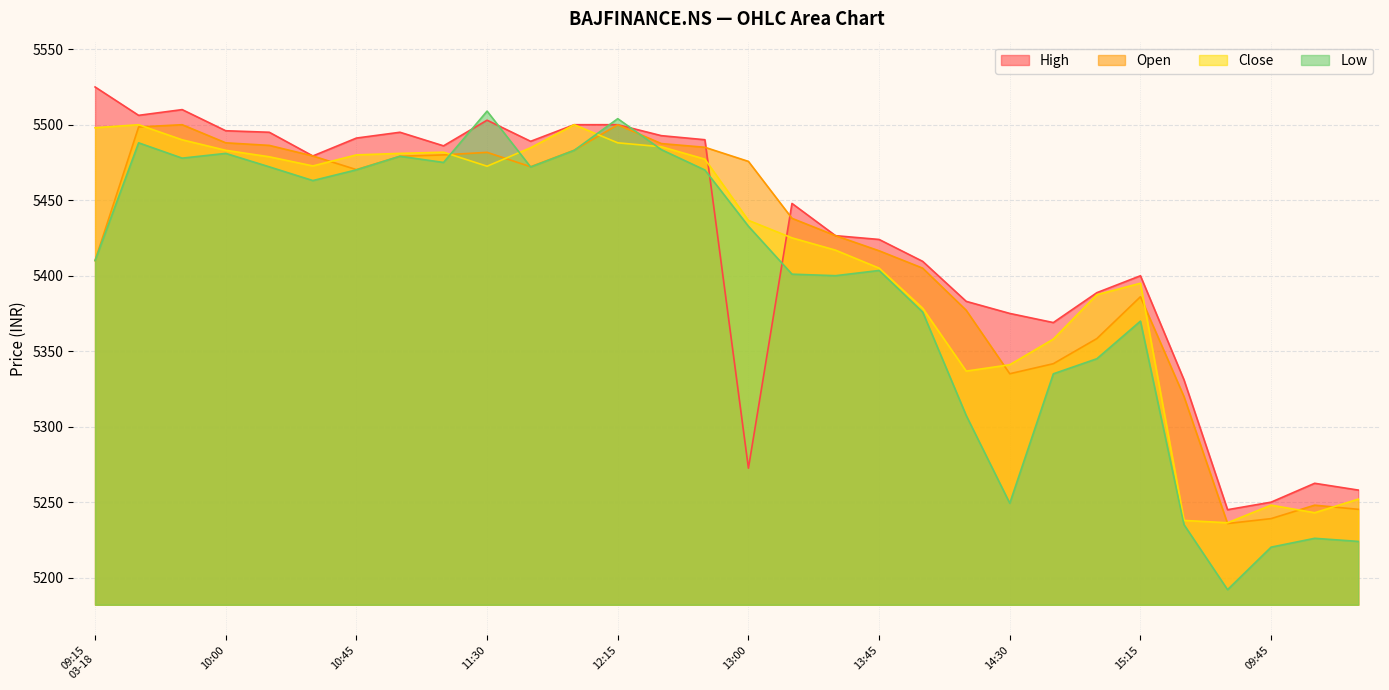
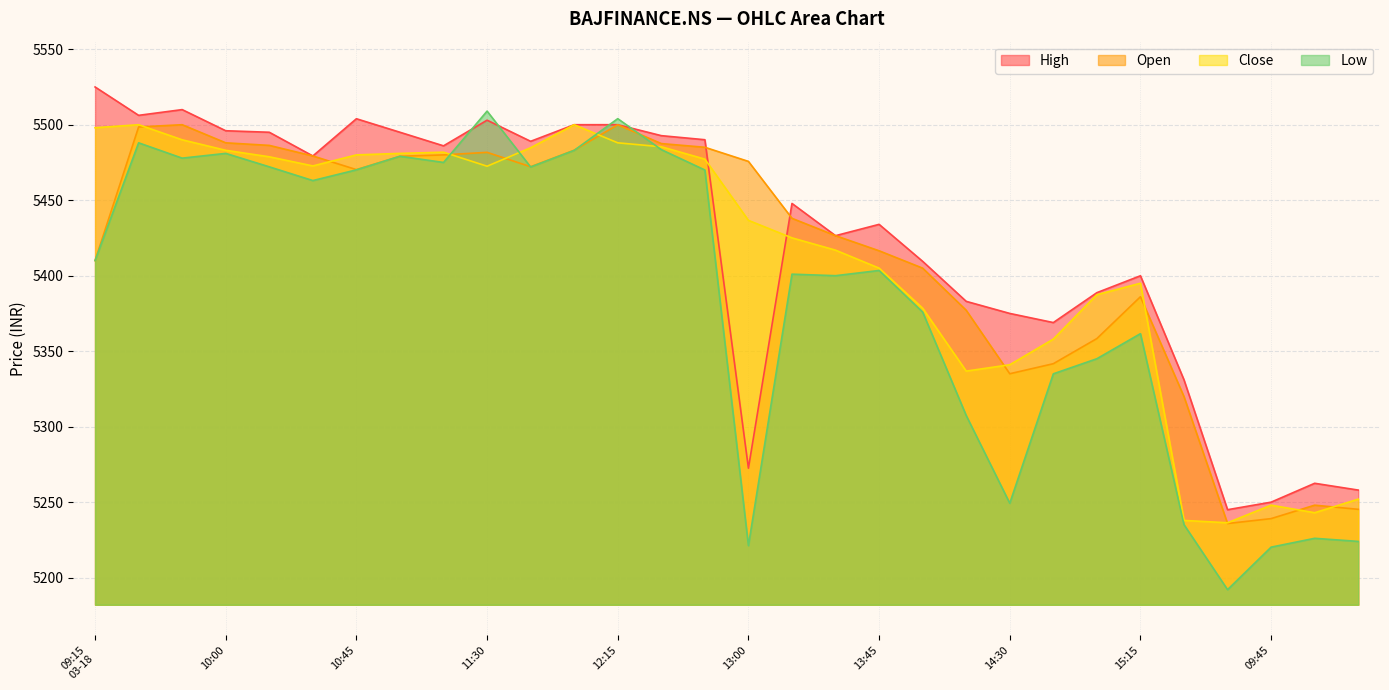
High, 10:45: 5491 -> 5504
Low, 13:00: 5433 -> 5221
High, 13:45: 5424 -> 5434
Low, 15:15: 5370 -> 5362
